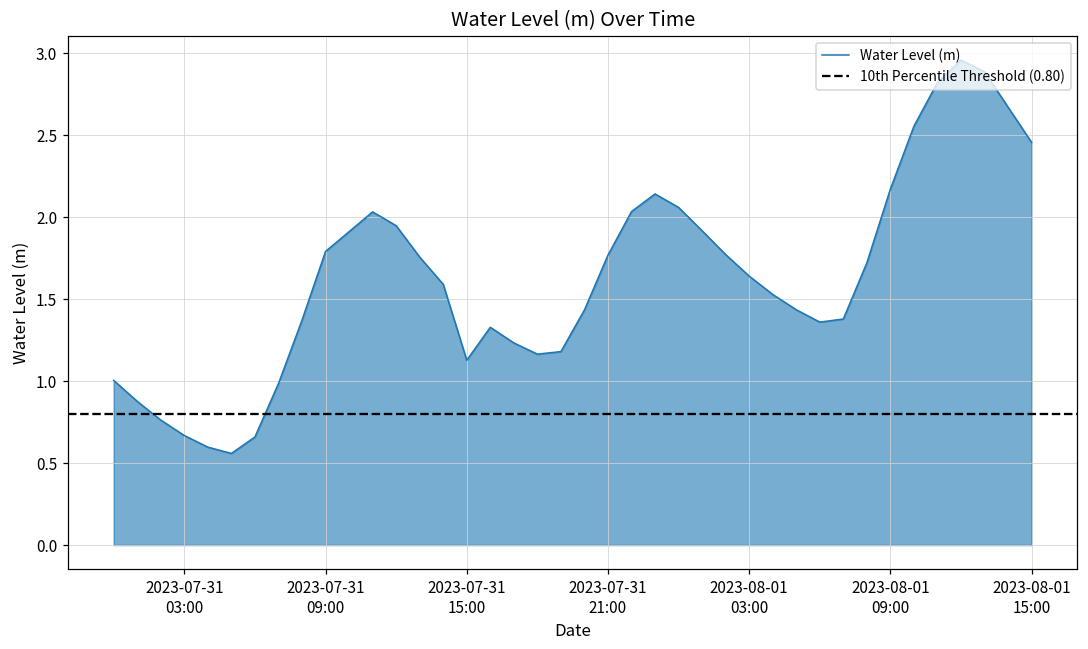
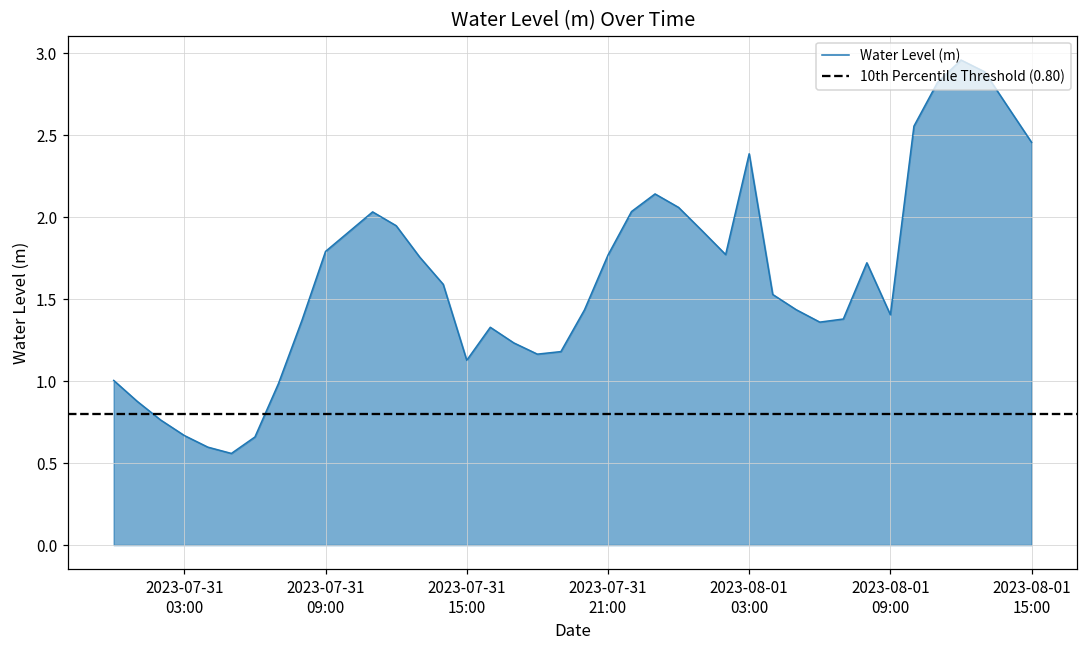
2023-08-01 03:00: 1.64 -> 2.39
2023-08-01 09:00: 2.17 -> 1.40
